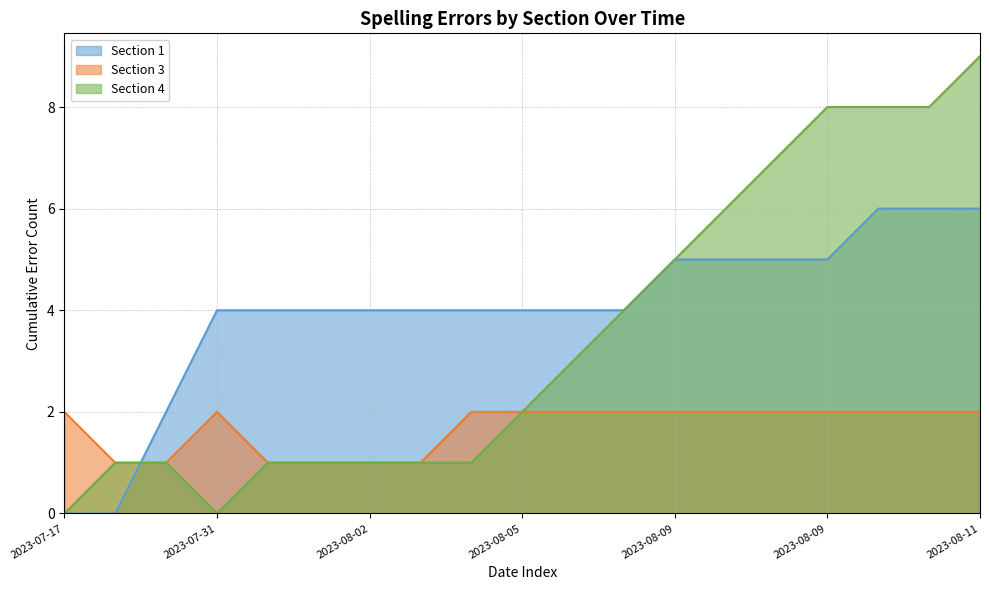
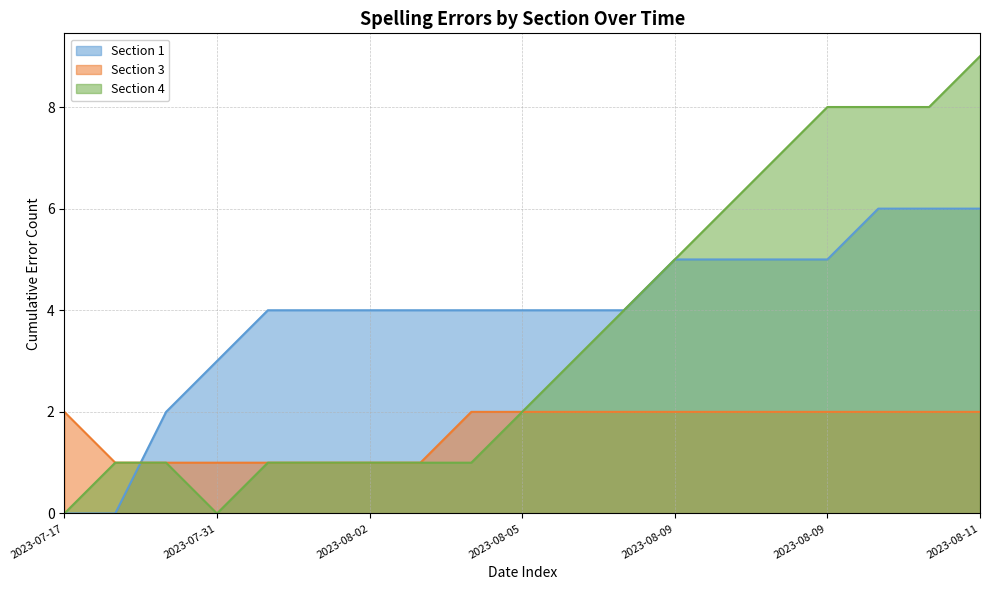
Section 1, 2023-07-31: 4 -> 3
Section 3, 2023-07-31: 2 -> 1
